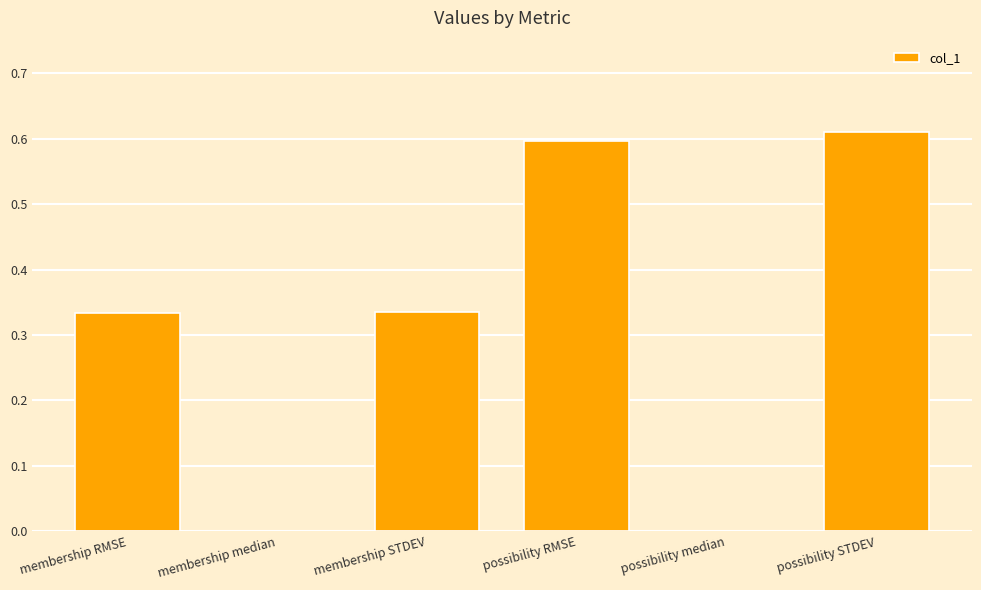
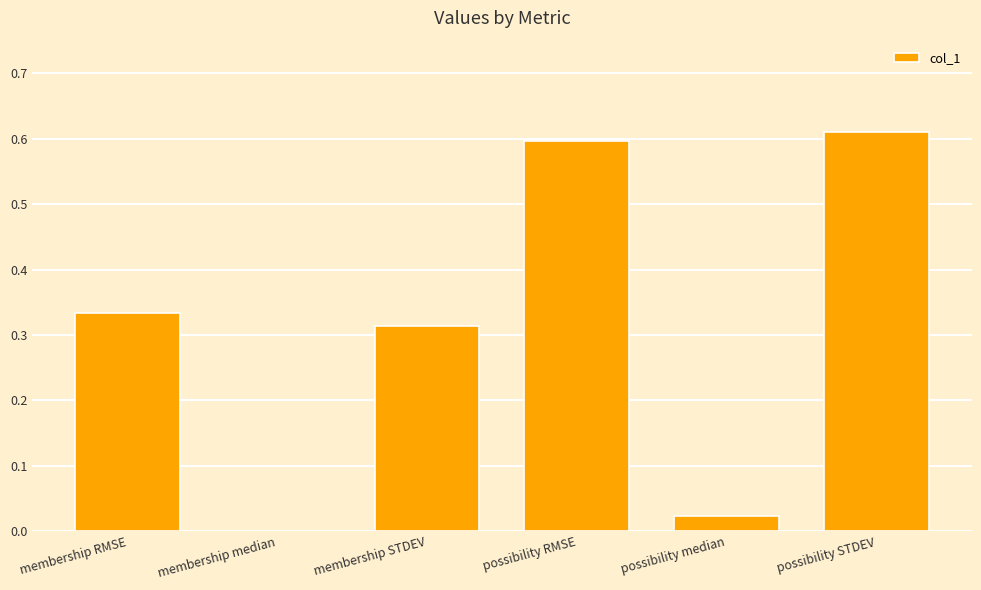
membership STDEV: 0.34 -> 0.31
possibility median: 0.00 -> 0.02
